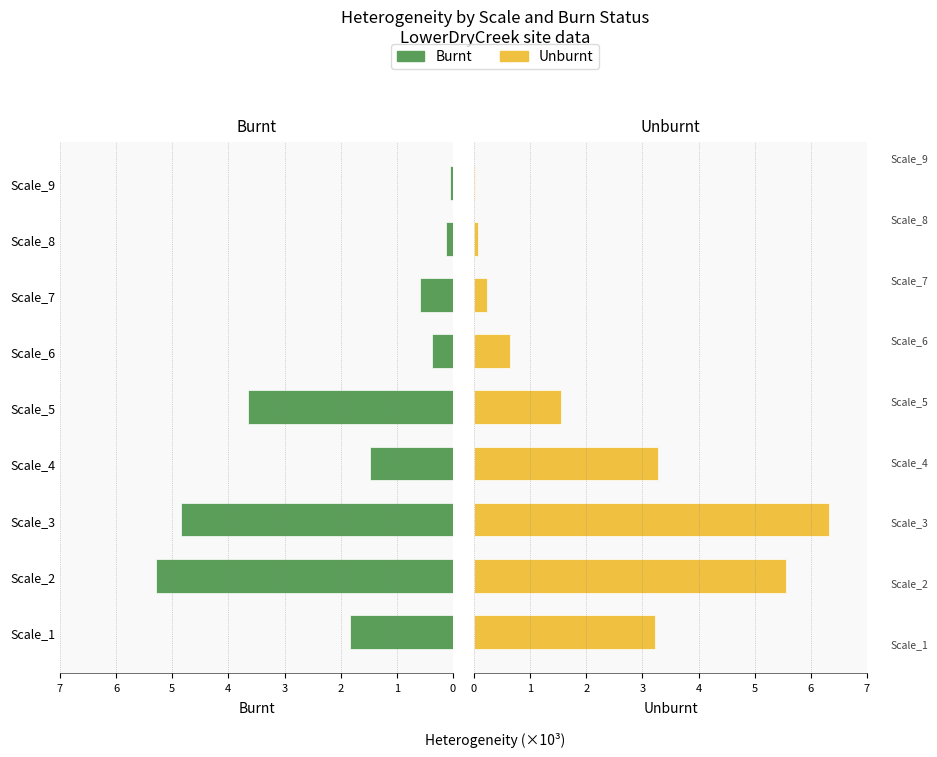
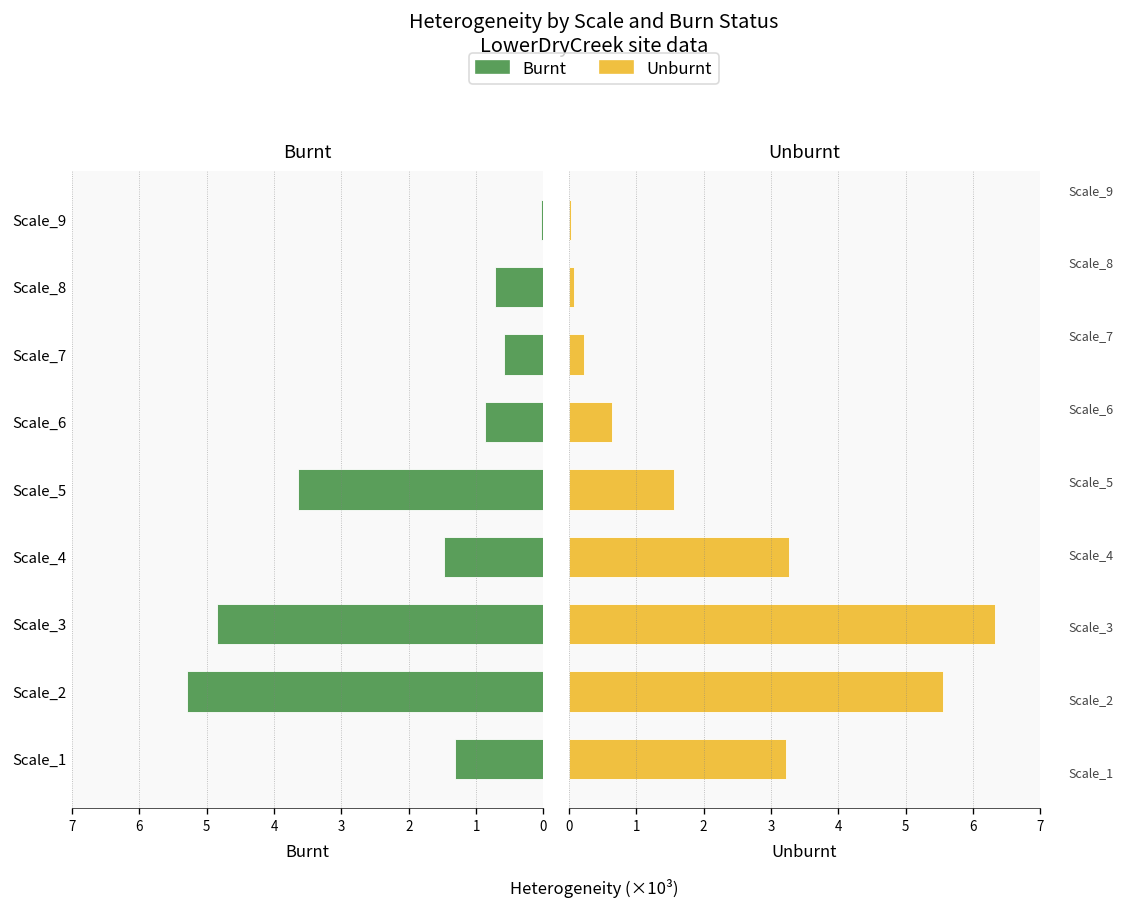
Burnt, Scale_8: 0.1 -> 0.7
Burnt, Scale_6: 0.4 -> 0.9
Burnt, Scale_1: 1.8 -> 1.3
